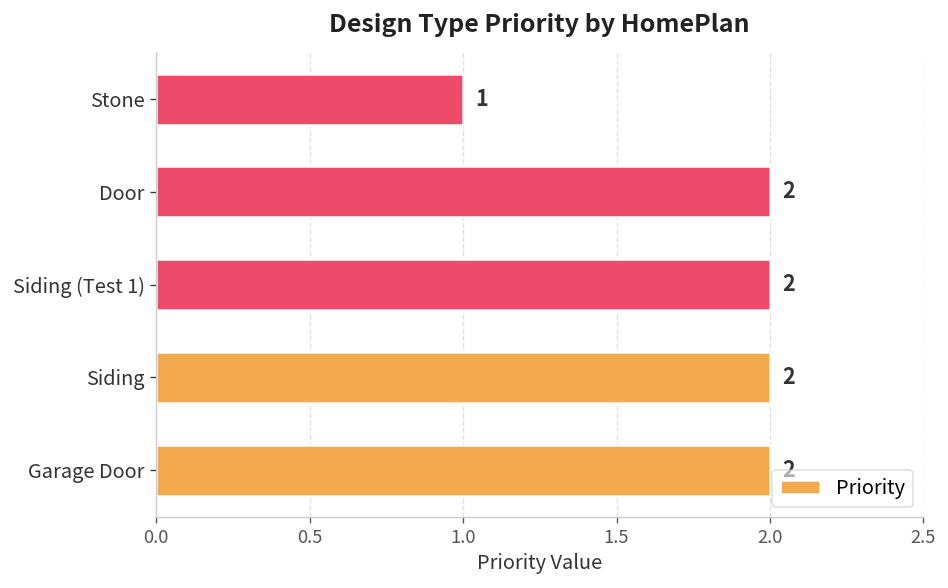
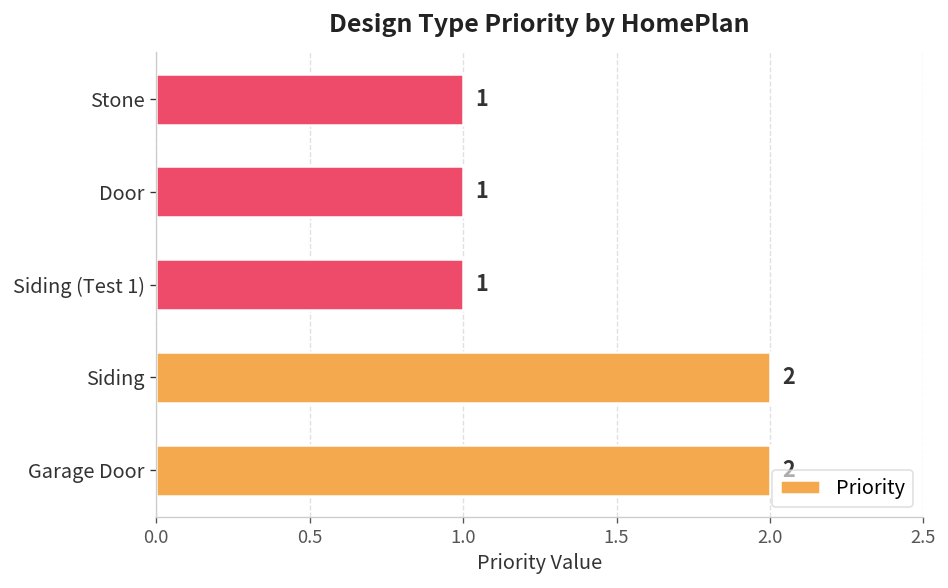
Door: 2 -> 1
Siding (Test 1): 2 -> 1
